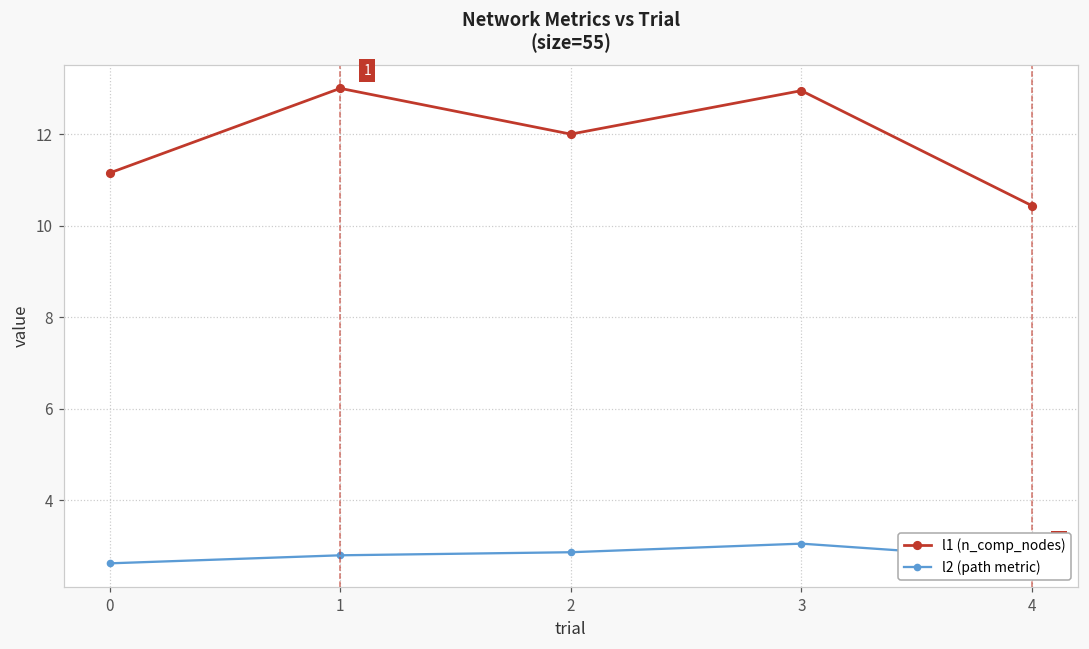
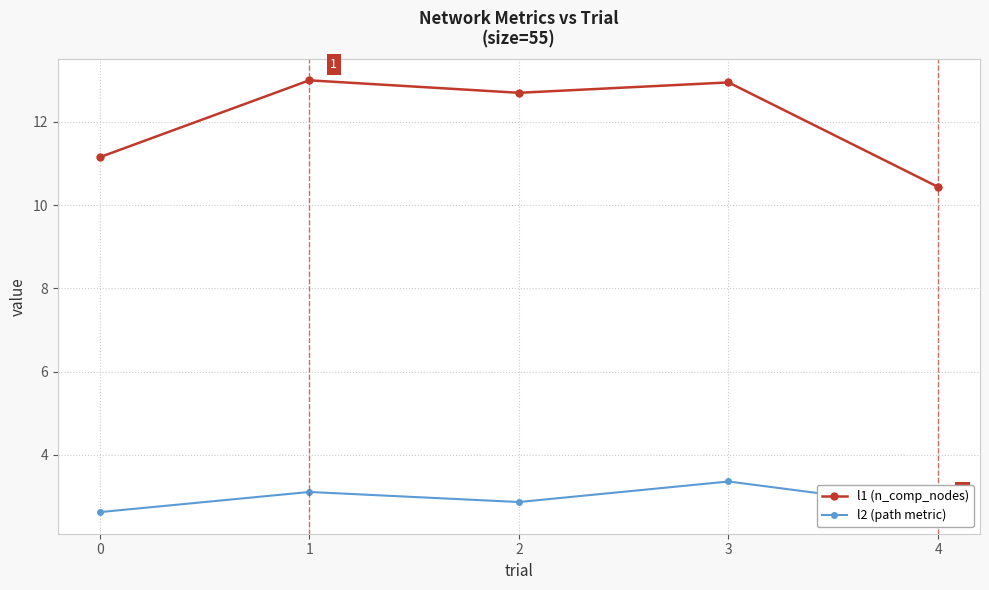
l2 (path metric), 1: 2.8 -> 3.1
l1 (n_comp_nodes), 2: 12.0 -> 12.7
l2 (path metric), 3: 3.1 -> 3.4
